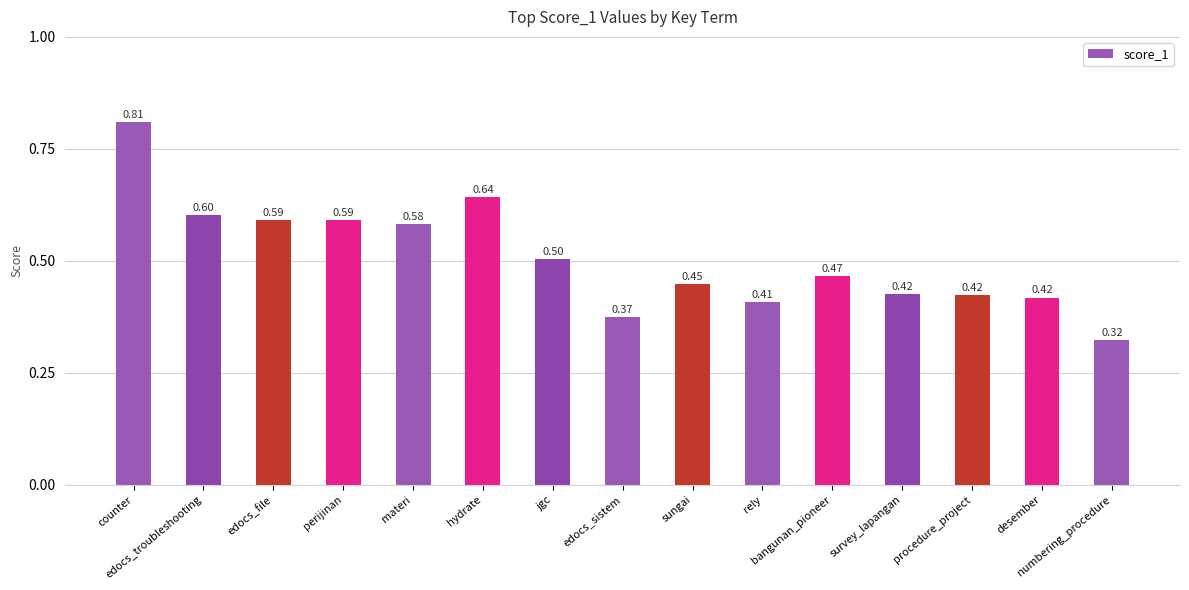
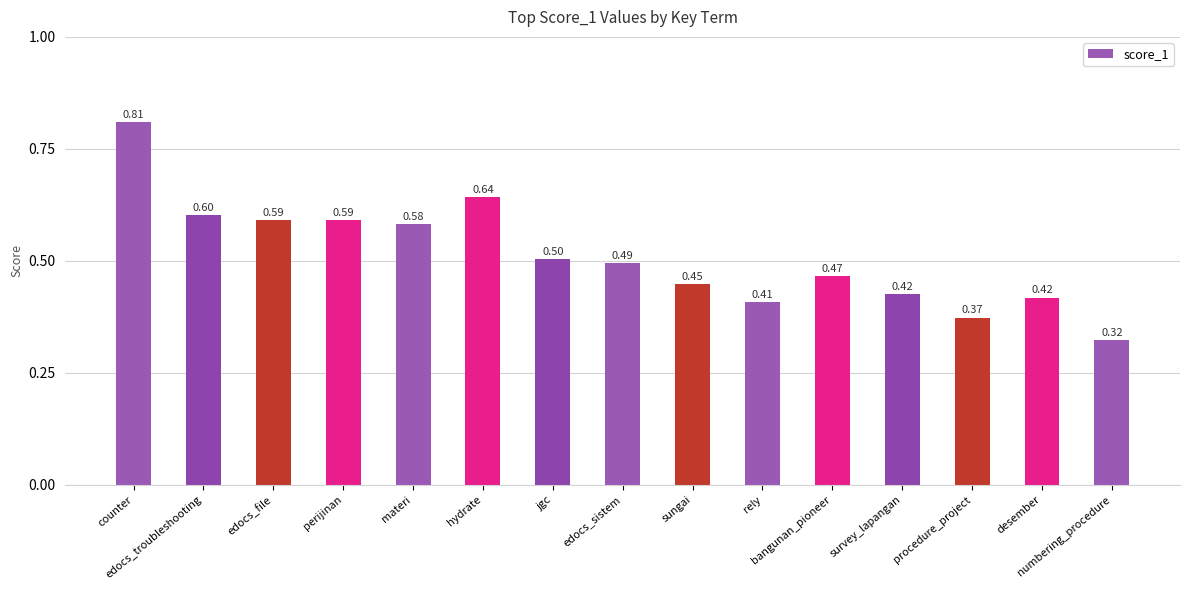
edocs_sistem: 0.37 -> 0.49
procedure_project: 0.42 -> 0.37
